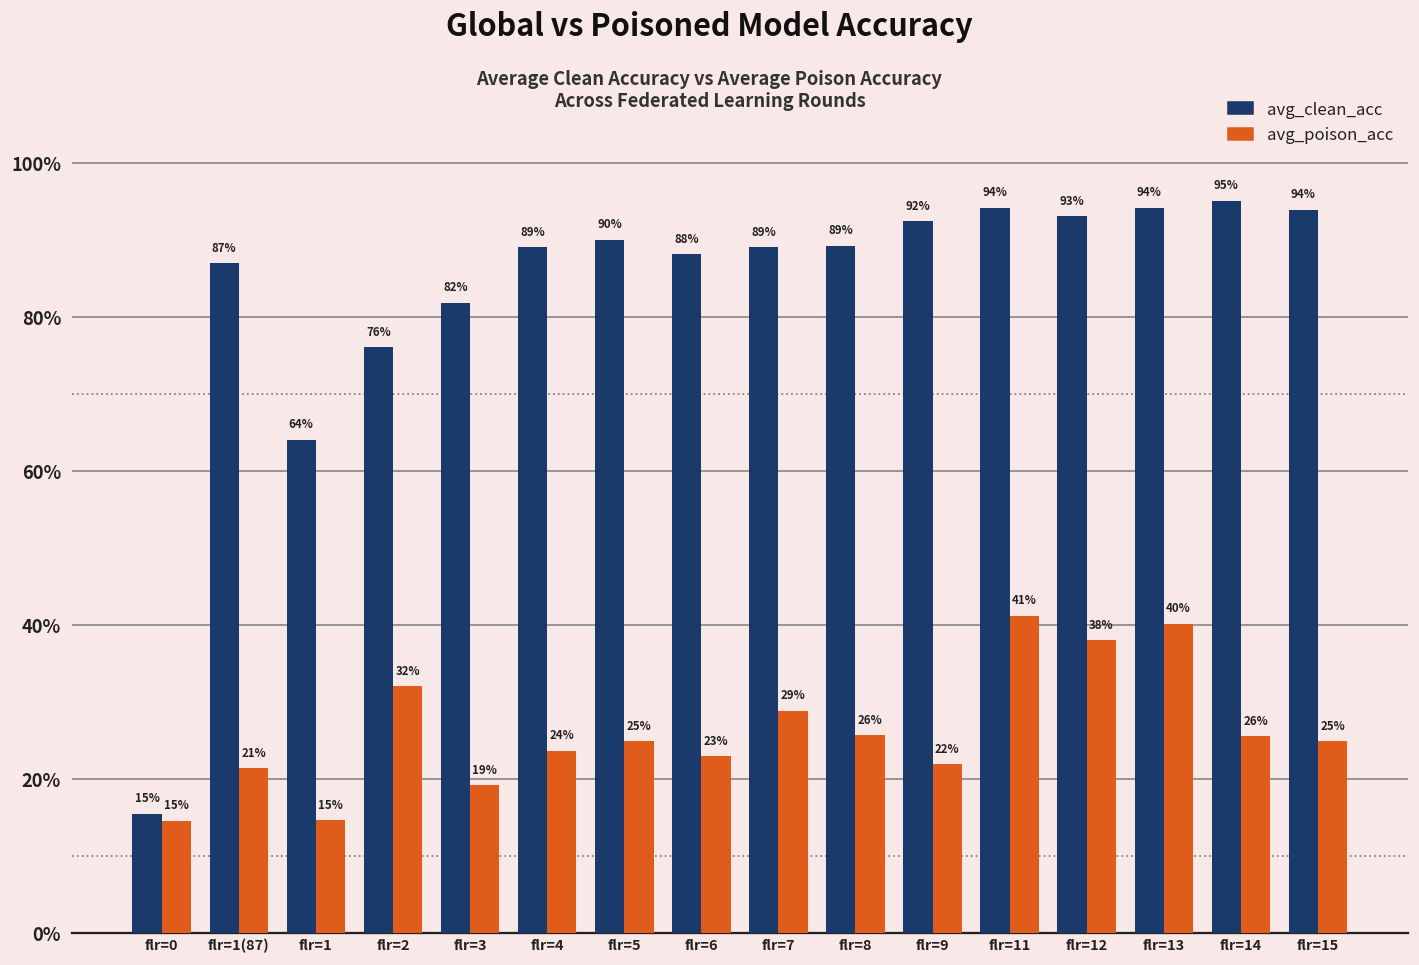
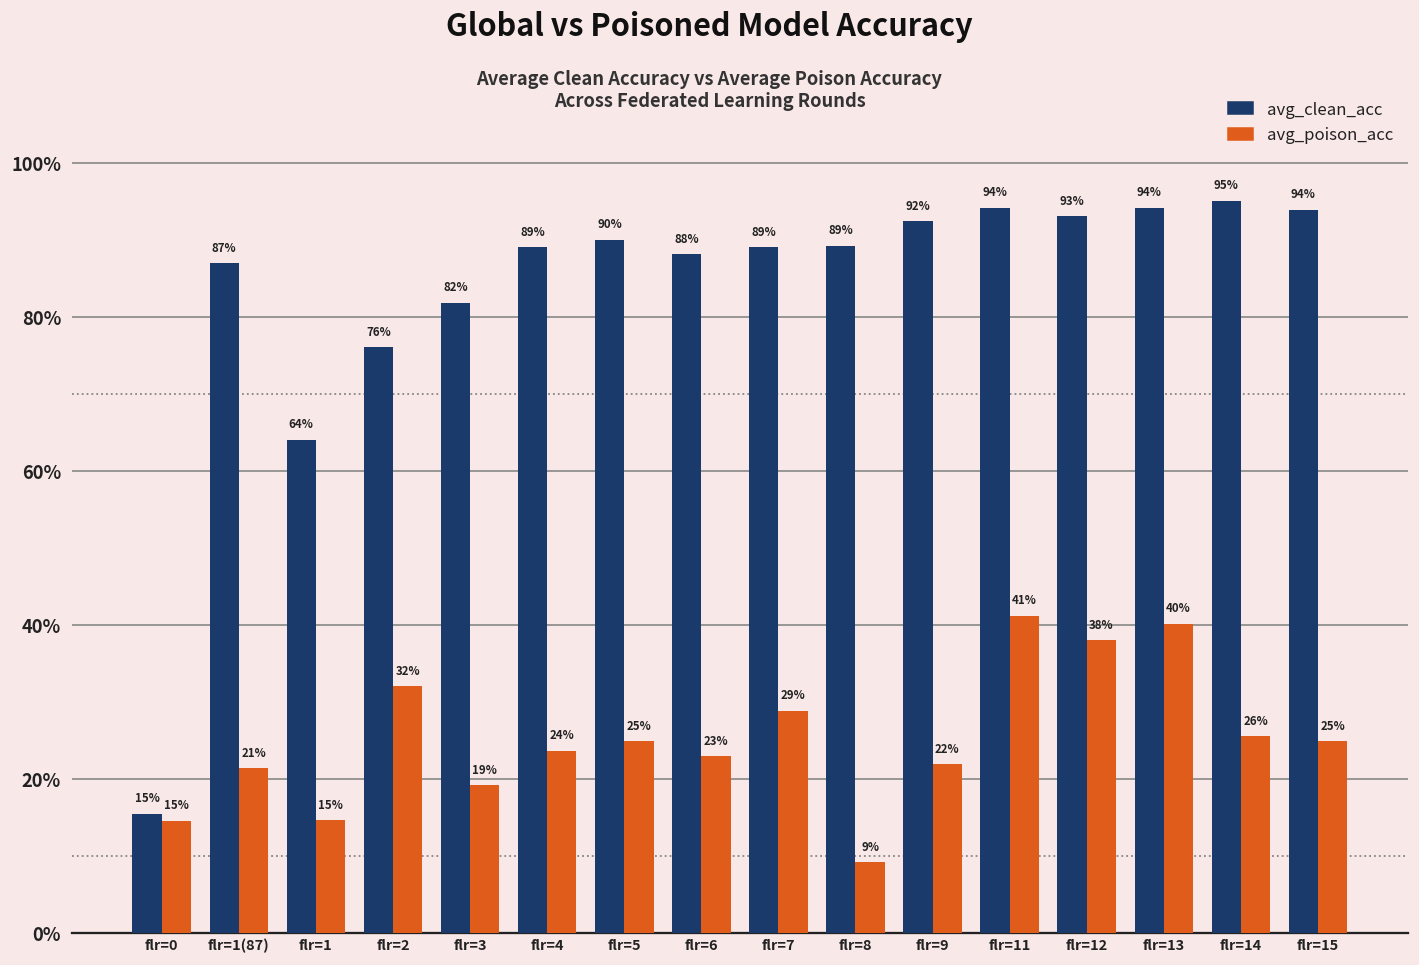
avg_poison_acc, flr=8: 26% -> 9%
